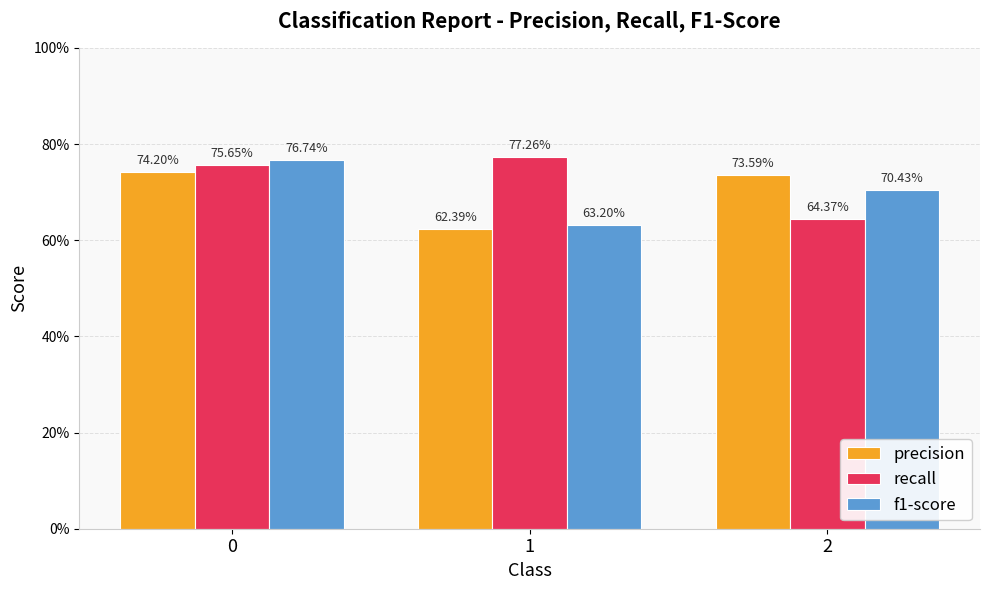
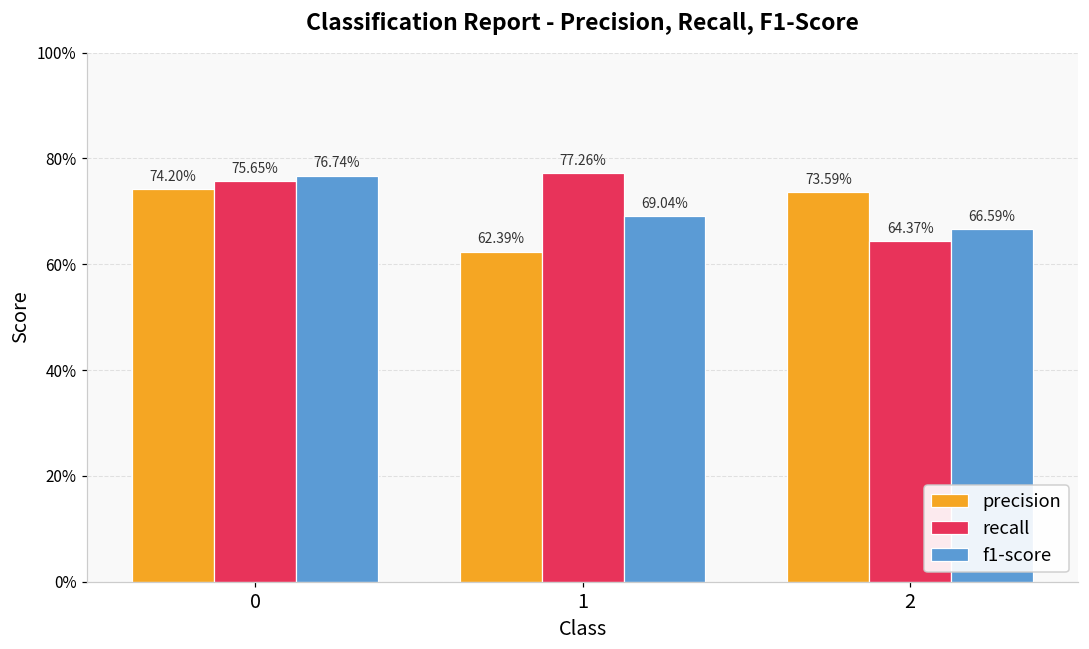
f1-score, 1: 63.20% -> 69.04%
f1-score, 2: 70.43% -> 66.59%
